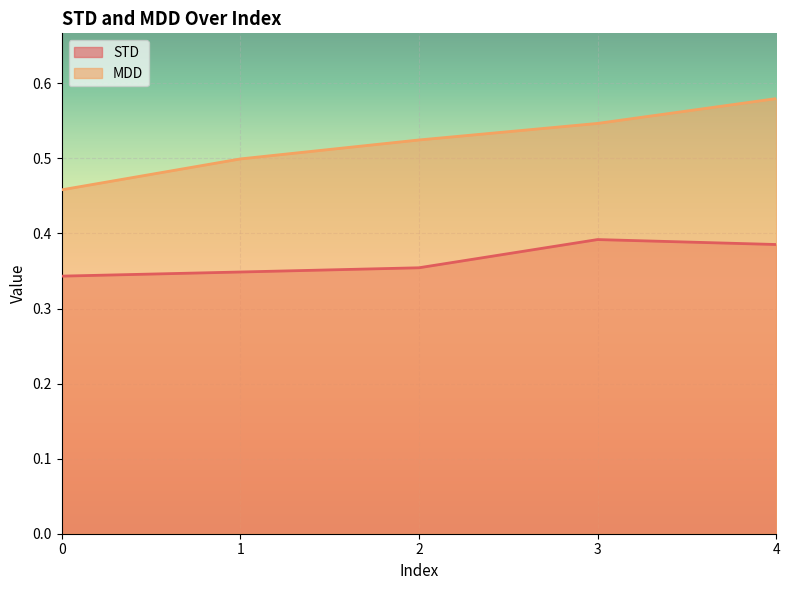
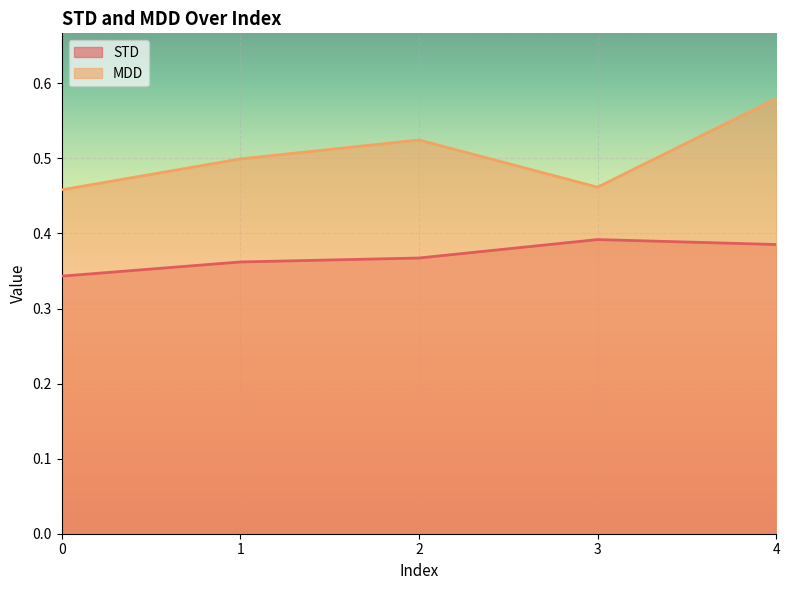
STD, 1: 0.35 -> 0.36
STD, 2: 0.35 -> 0.37
MDD, 3: 0.55 -> 0.46
